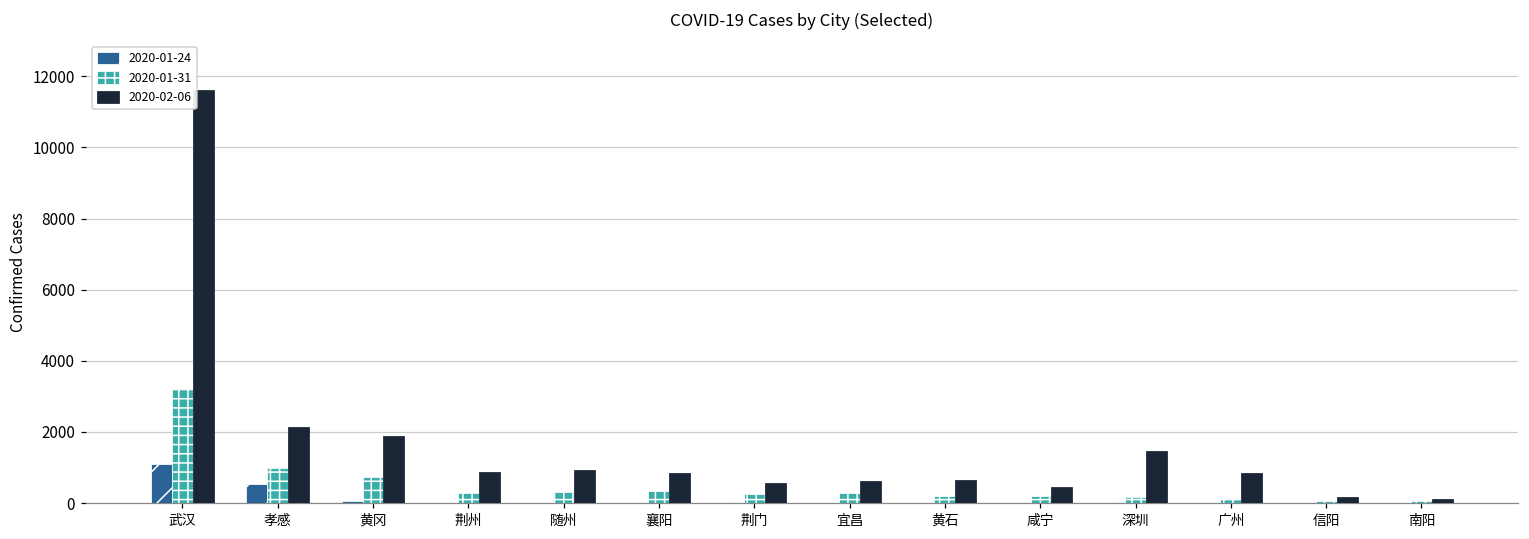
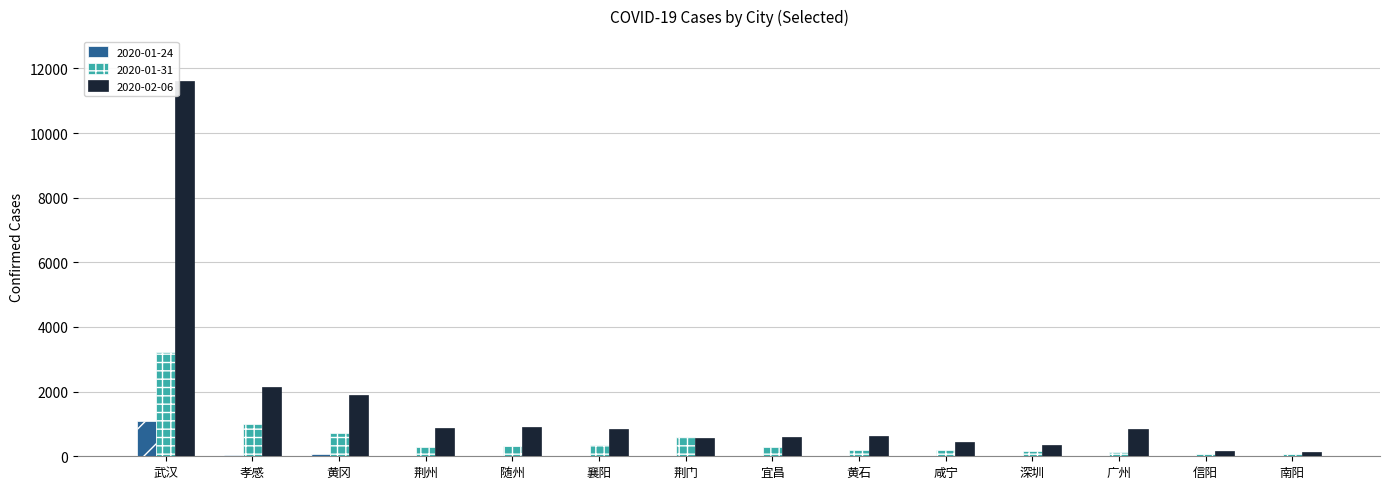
2020-01-24, 孝感: 500 -> 0
2020-01-31, 荆门: 300 -> 600
2020-02-06, 深圳: 1500 -> 300
